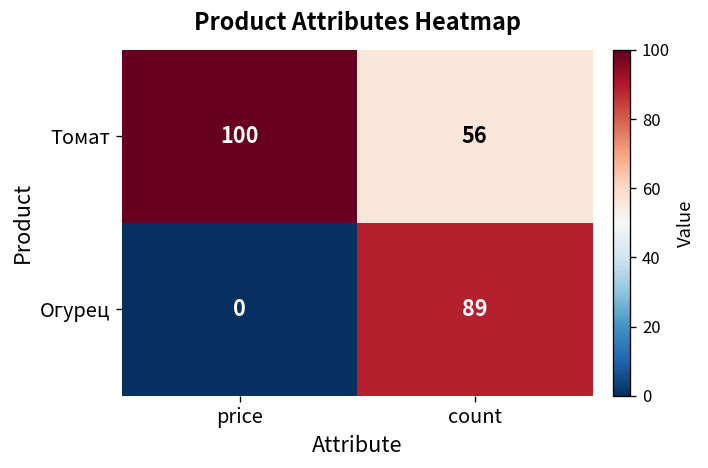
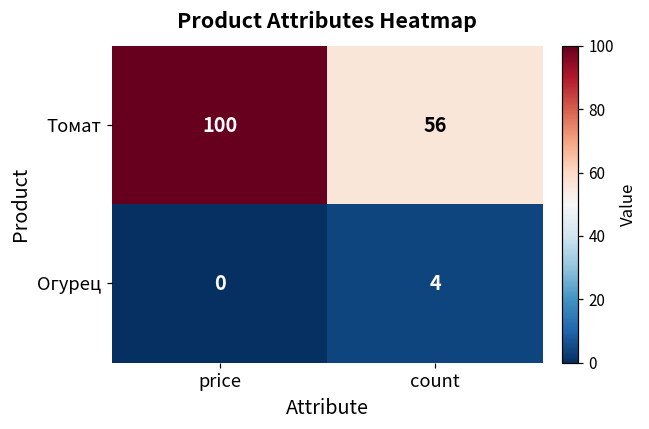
Огурец, count: 89 -> 4
